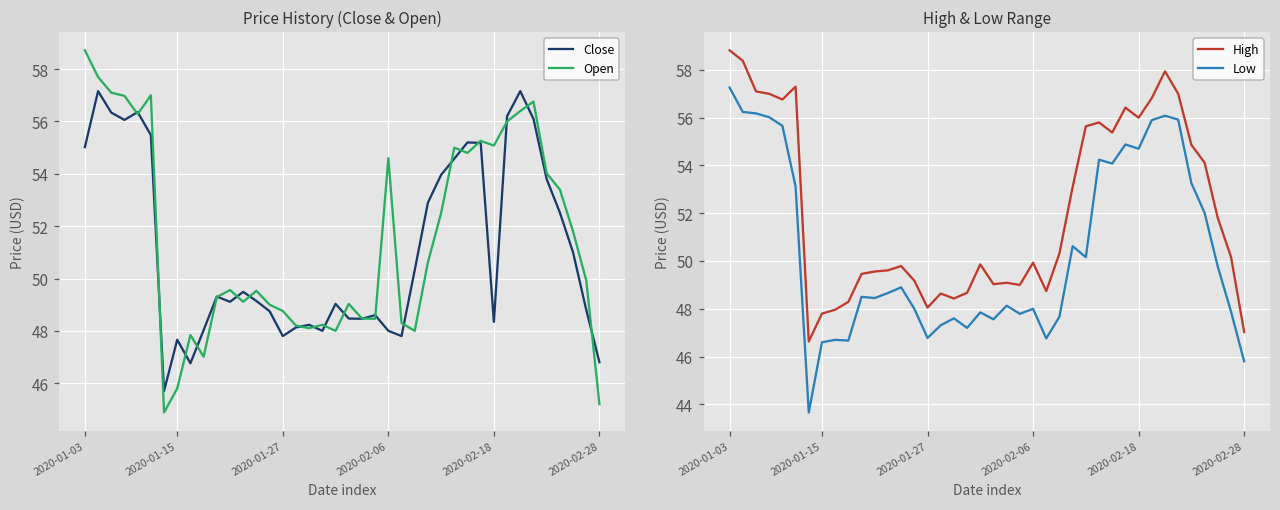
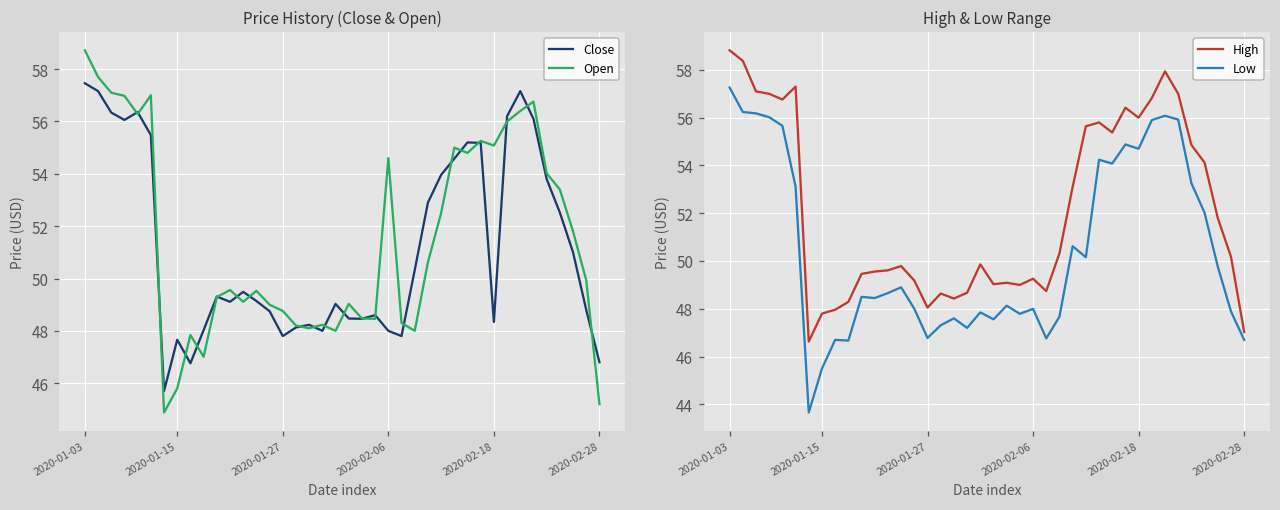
Price History (Close & Open), Close, 2020-01-03: 55.0 -> 57.5
High & Low Range, Low, 2020-01-15: 46.6 -> 45.5
High & Low Range, High, 2020-02-06: 49.9 -> 49.3
High & Low Range, Low, 2020-02-28: 45.8 -> 46.7
